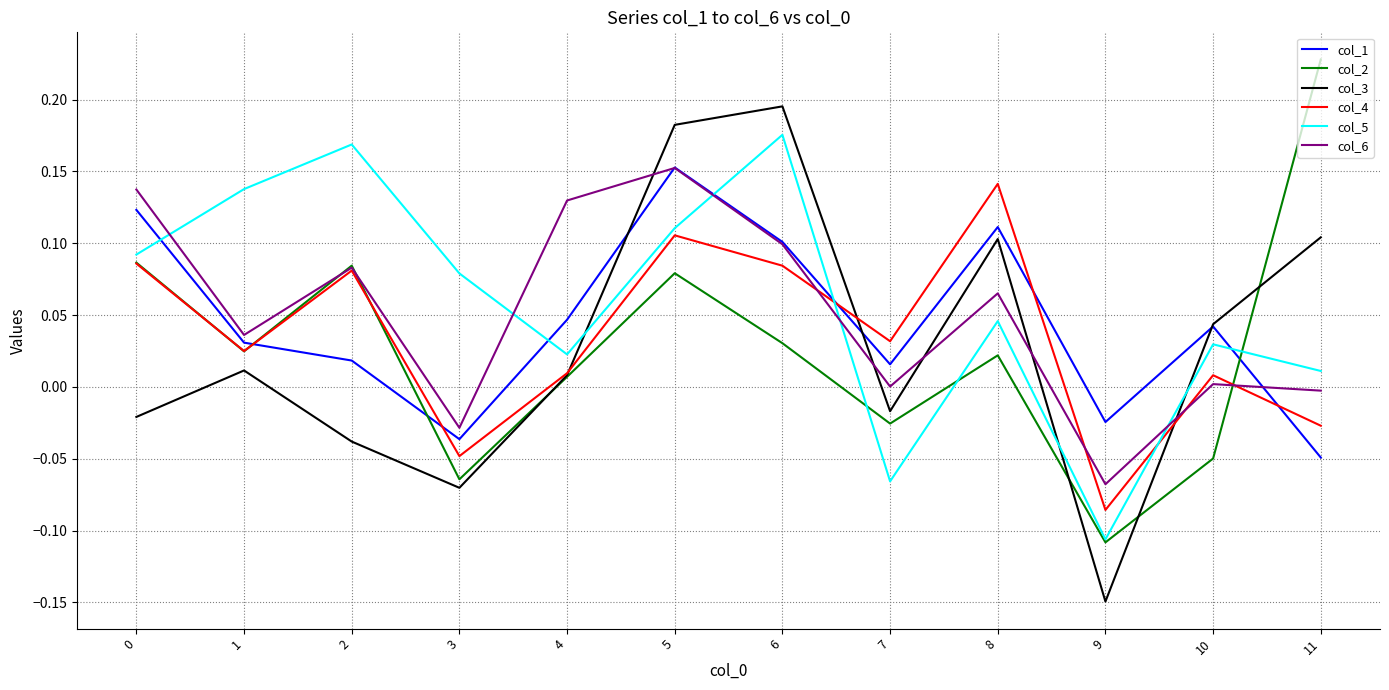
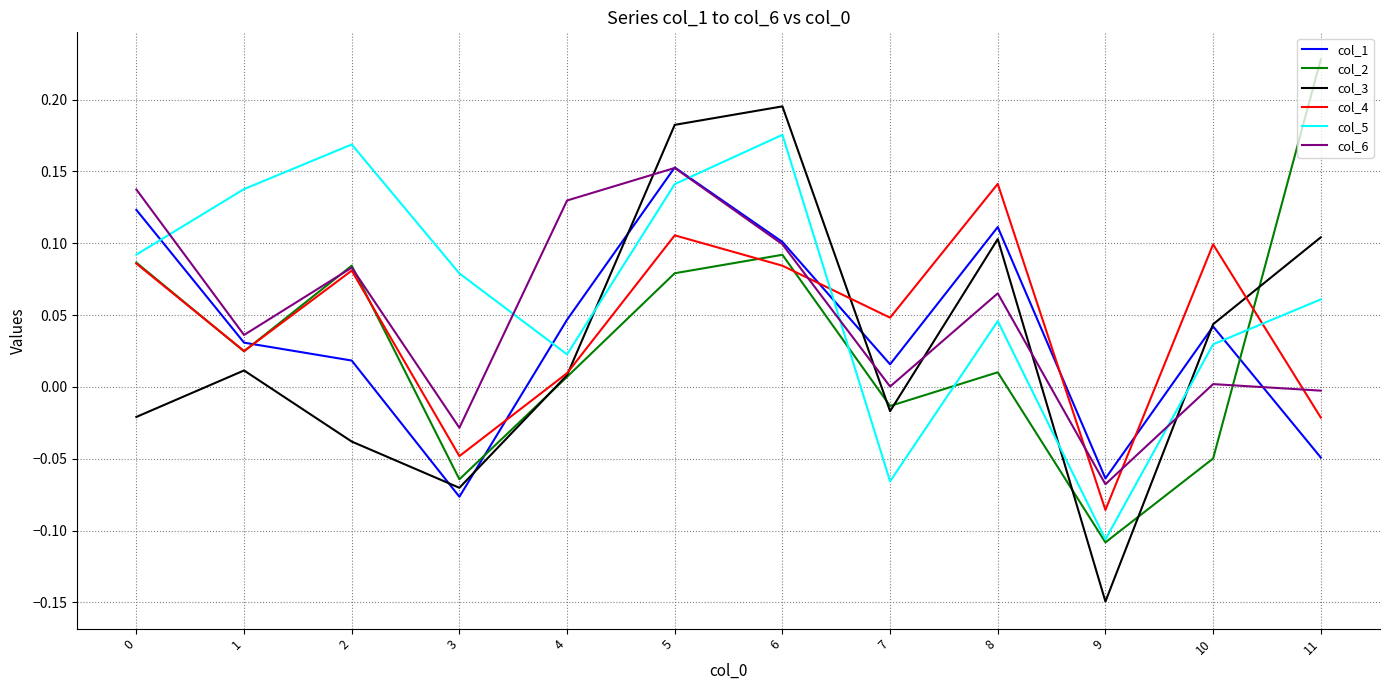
col_1, 3: -0.036 -> -0.076
col_5, 5: 0.111 -> 0.141
col_2, 6: 0.030 -> 0.092
col_2, 7: -0.026 -> -0.013
col_4, 7: 0.032 -> 0.048
col_2, 8: 0.022 -> 0.010
col_1, 9: -0.024 -> -0.064
col_4, 10: 0.008 -> 0.099
col_4, 11: -0.027 -> -0.021
col_5, 11: 0.011 -> 0.061
